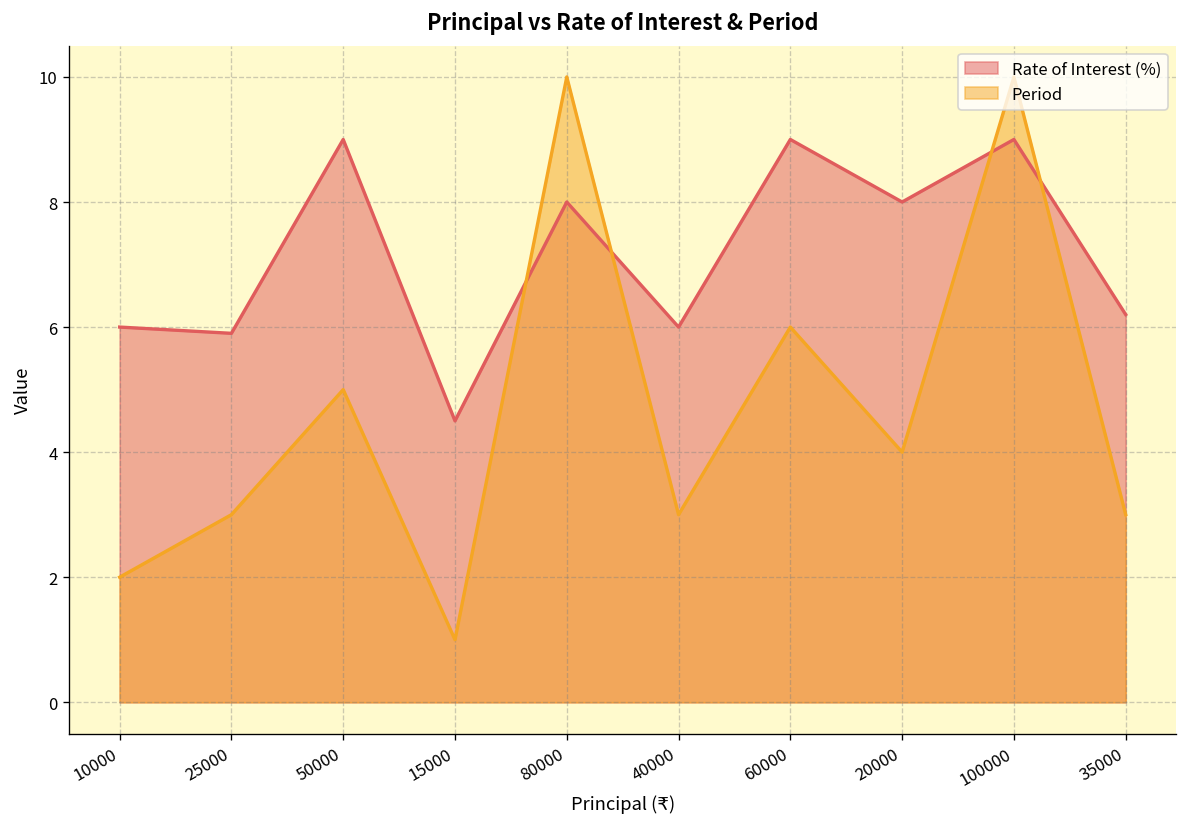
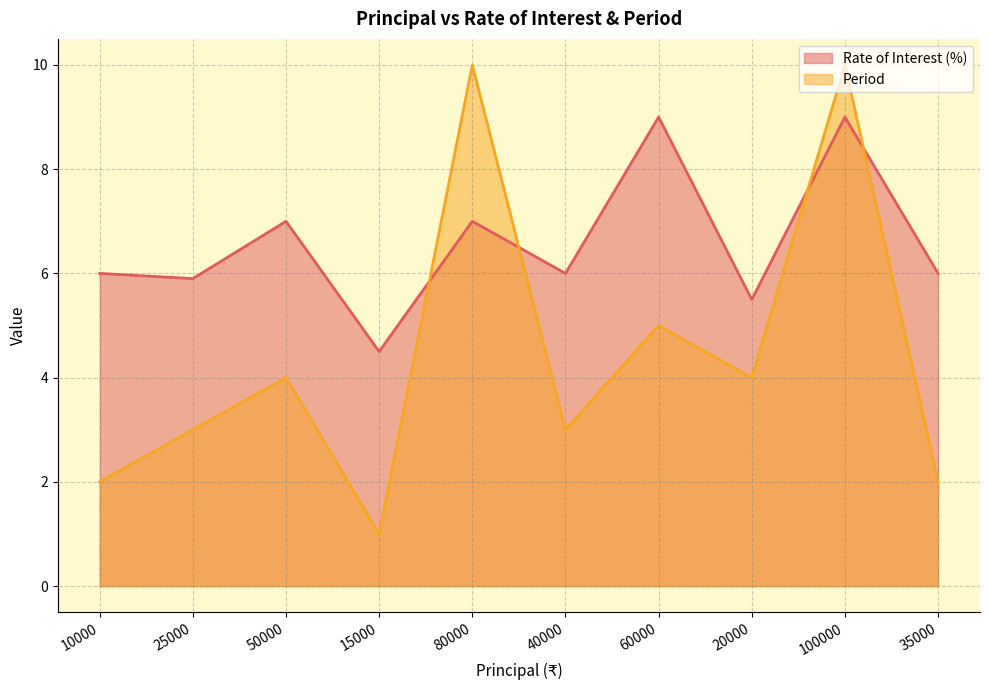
Rate of Interest (%), 50000: 9 -> 7
Period, 50000: 5 -> 4
Rate of Interest (%), 80000: 8 -> 7
Period, 60000: 6 -> 5
Rate of Interest (%), 20000: 8.0 -> 5.5
Rate of Interest (%), 35000: 6.2 -> 6.0
Period, 35000: 3 -> 2
